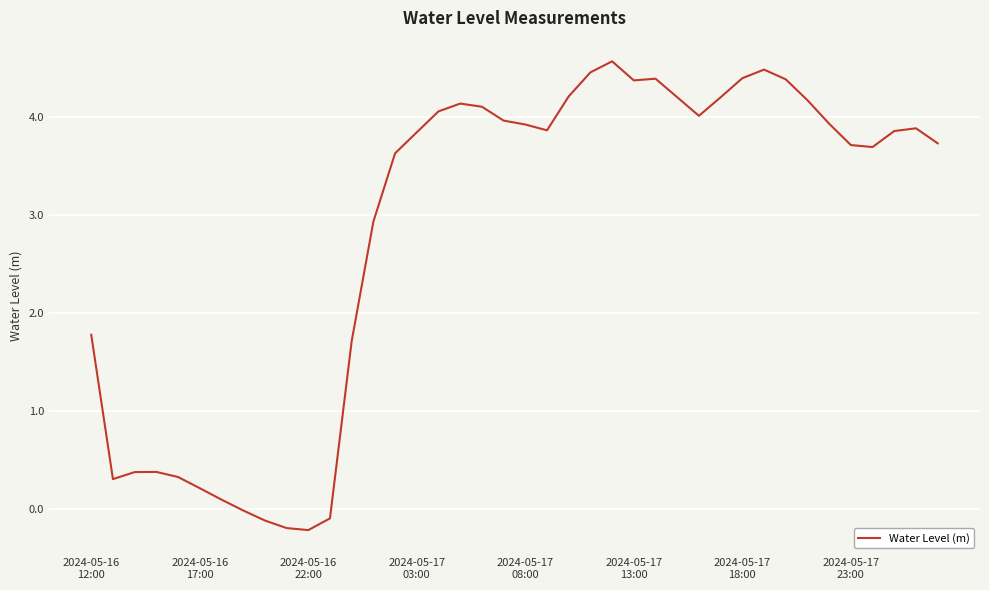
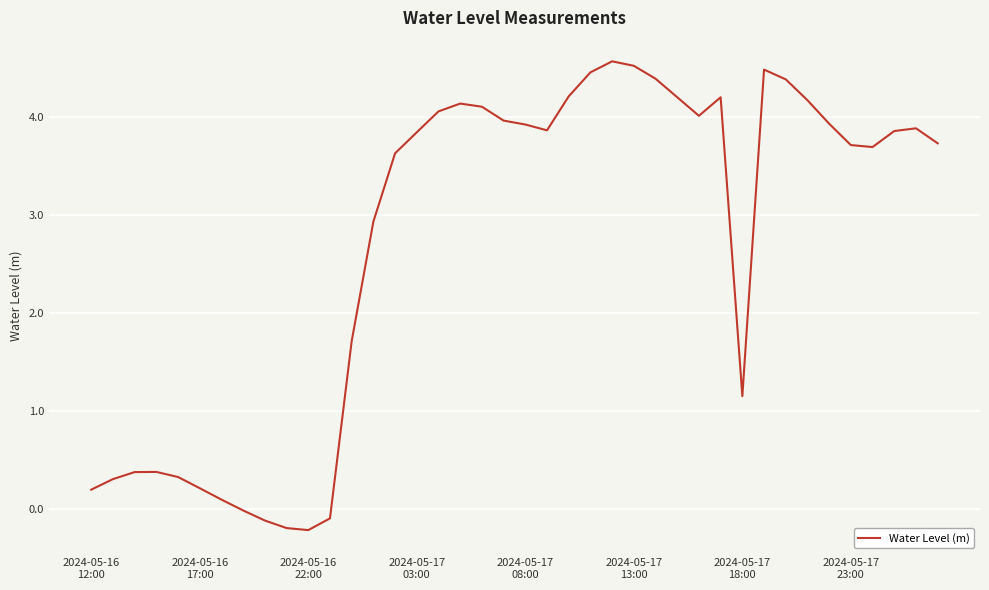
2024-05-16 12:00: 1.8 -> 0.2
2024-05-17 13:00: 4.4 -> 4.5
2024-05-17 18:00: 4.4 -> 1.2
